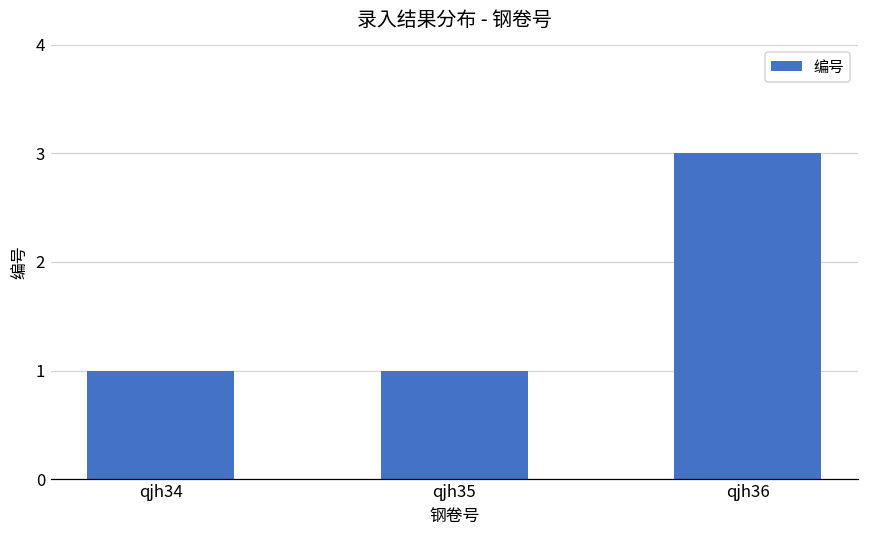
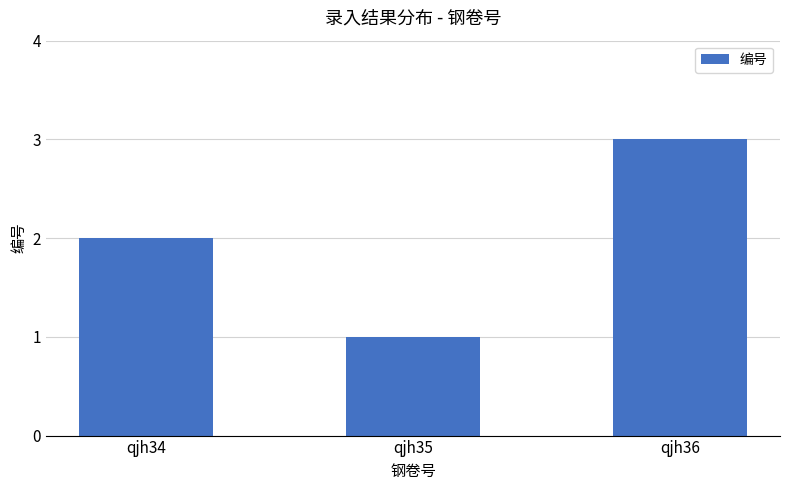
qjh34: 1 -> 2
